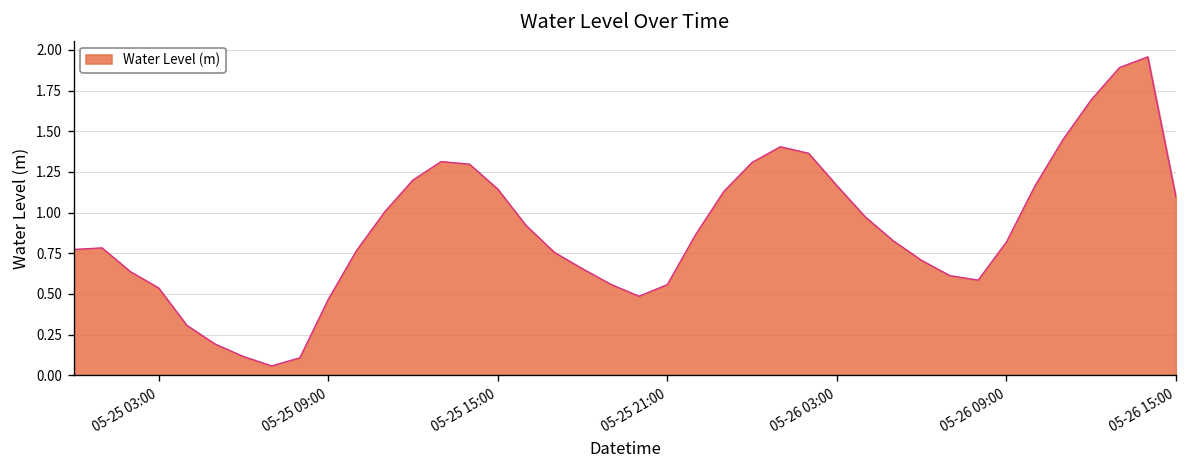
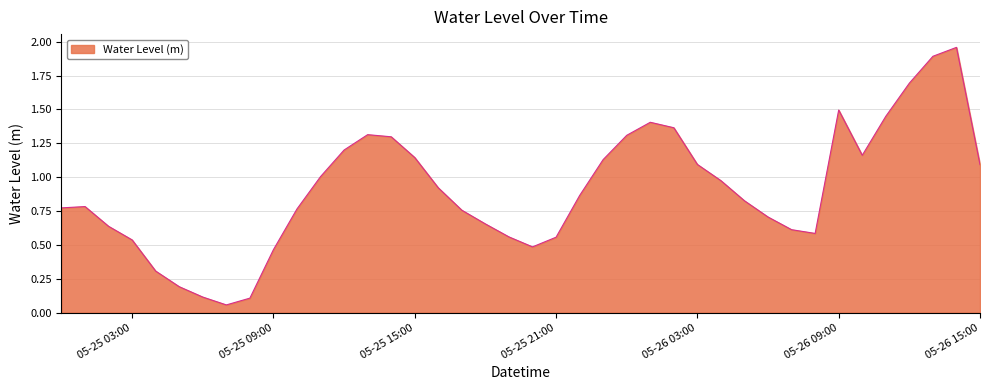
05-26 03:00: 1.17 -> 1.09
05-26 09:00: 0.82 -> 1.50
